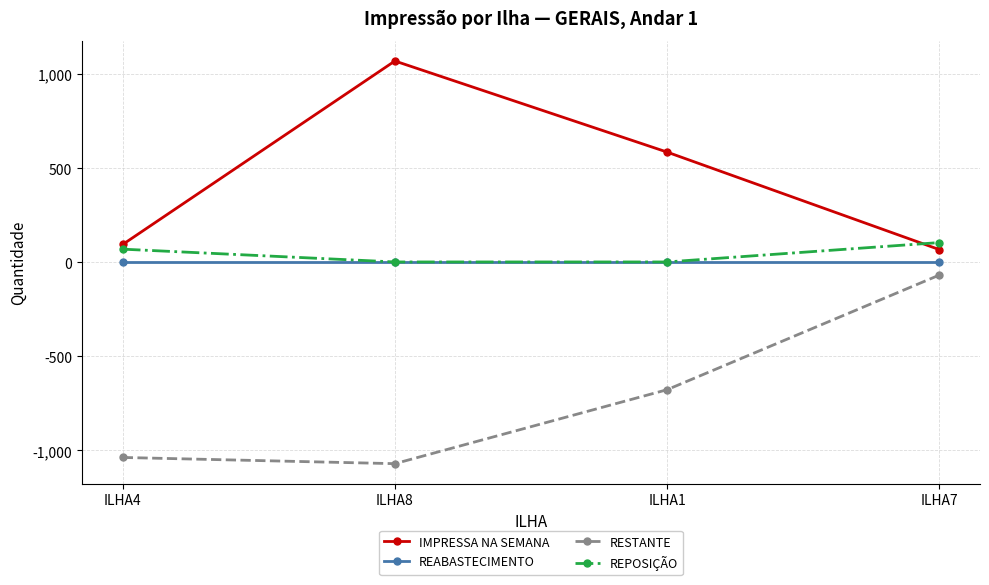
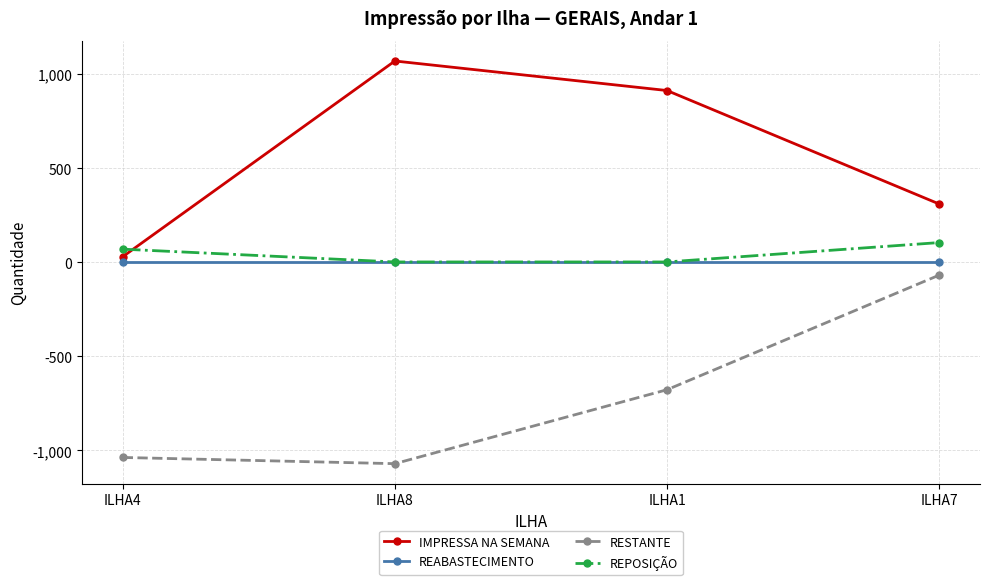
IMPRESSA NA SEMANA, ILHA4: 100 -> 30
IMPRESSA NA SEMANA, ILHA1: 590 -> 910
IMPRESSA NA SEMANA, ILHA7: 70 -> 310
